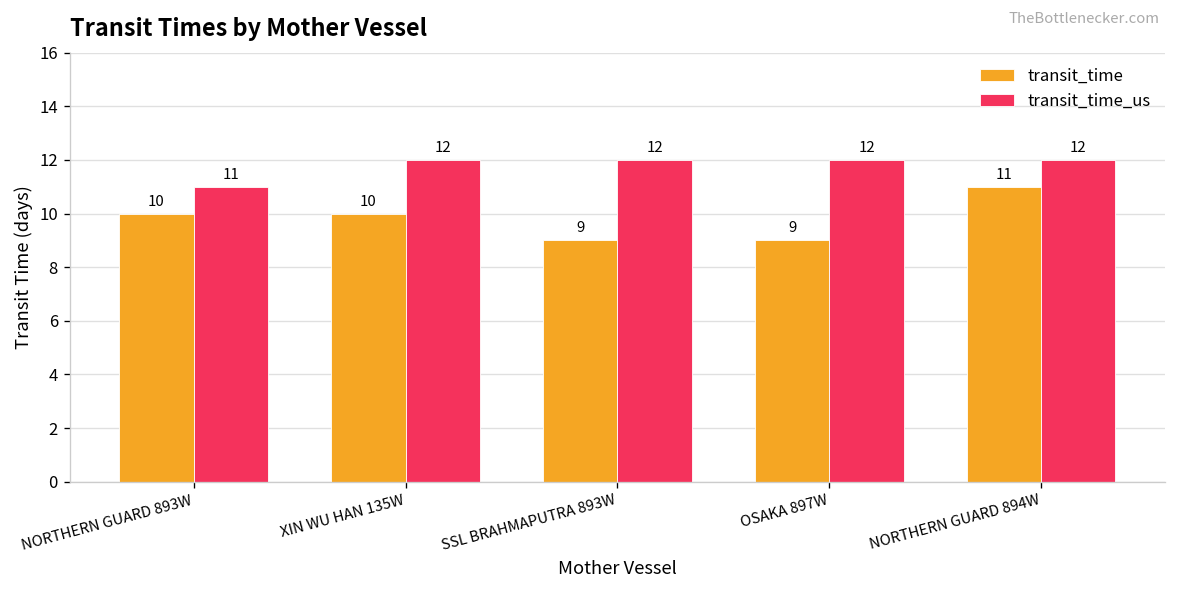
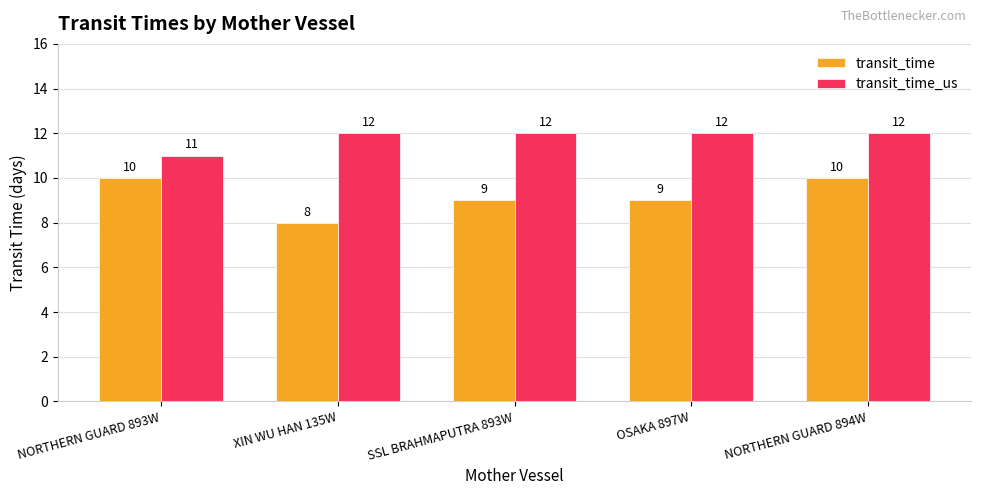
transit_time, XIN WU HAN 135W: 10 -> 8
transit_time, NORTHERN GUARD 894W: 11 -> 10
